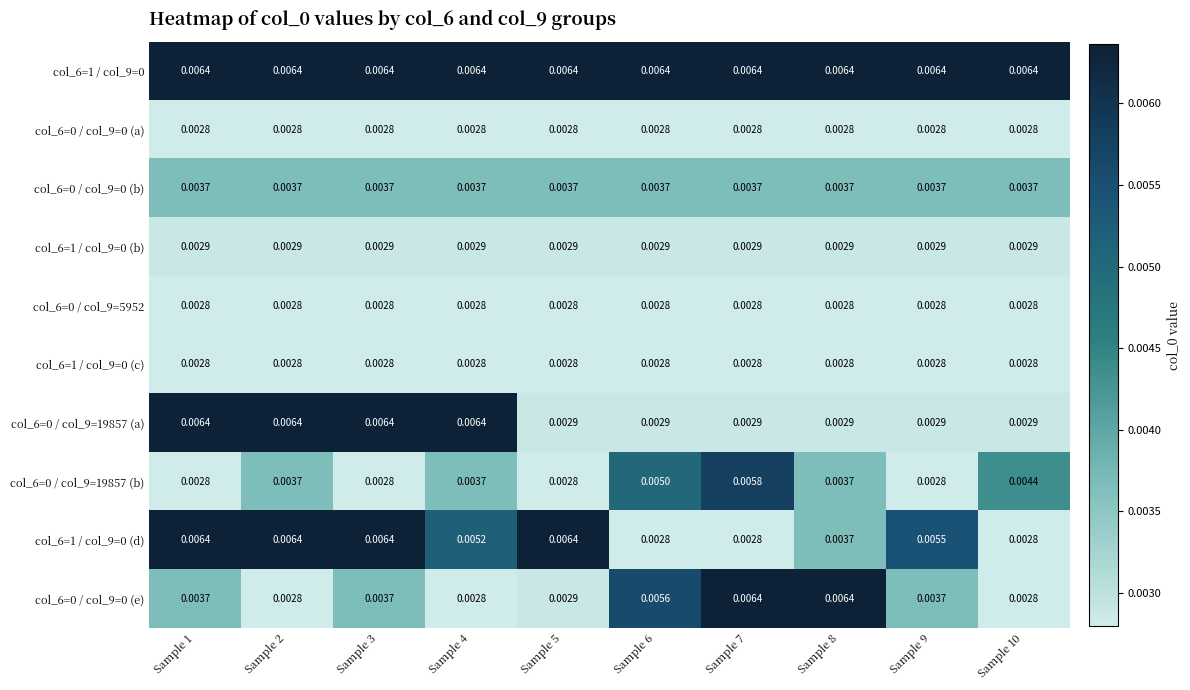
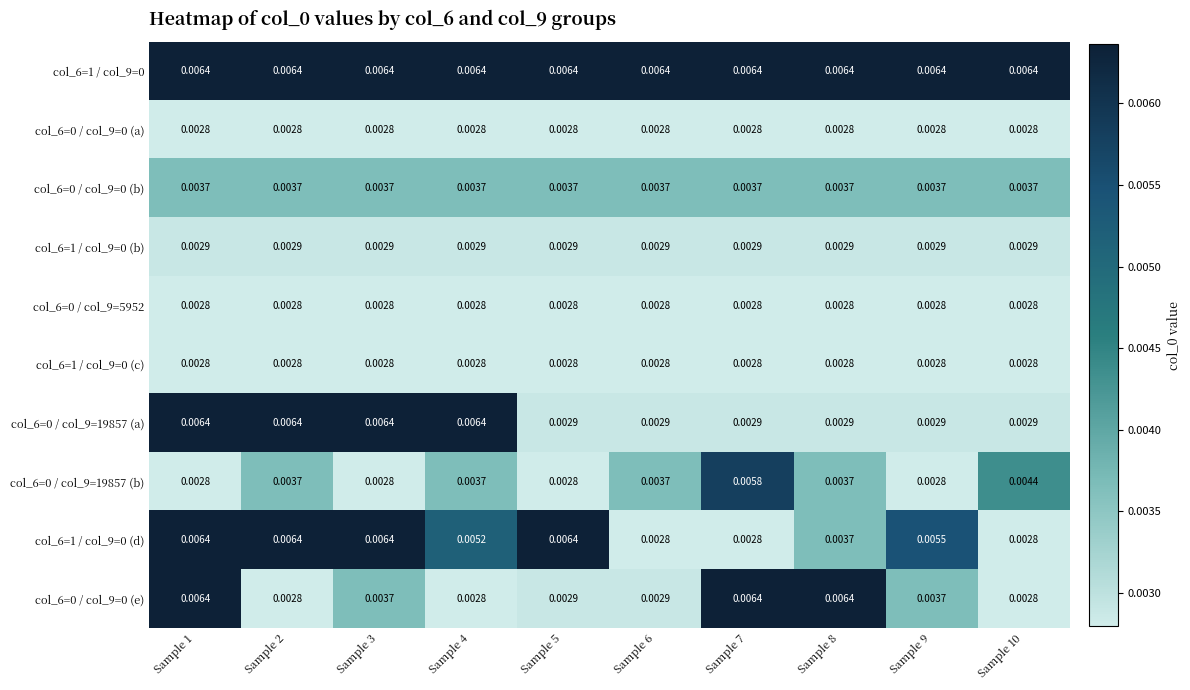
col_6=0 / col_9=19857 (b), Sample 6: 0.0050 -> 0.0037
col_6=0 / col_9=0 (e), Sample 1: 0.0037 -> 0.0064
col_6=0 / col_9=0 (e), Sample 6: 0.0056 -> 0.0029
